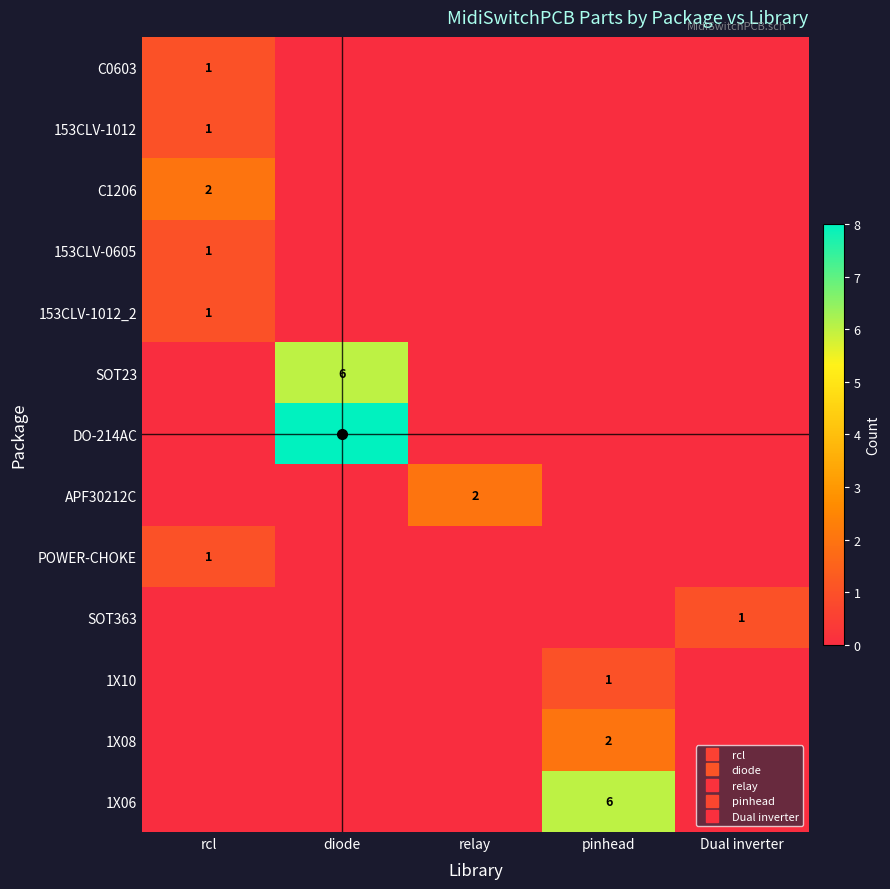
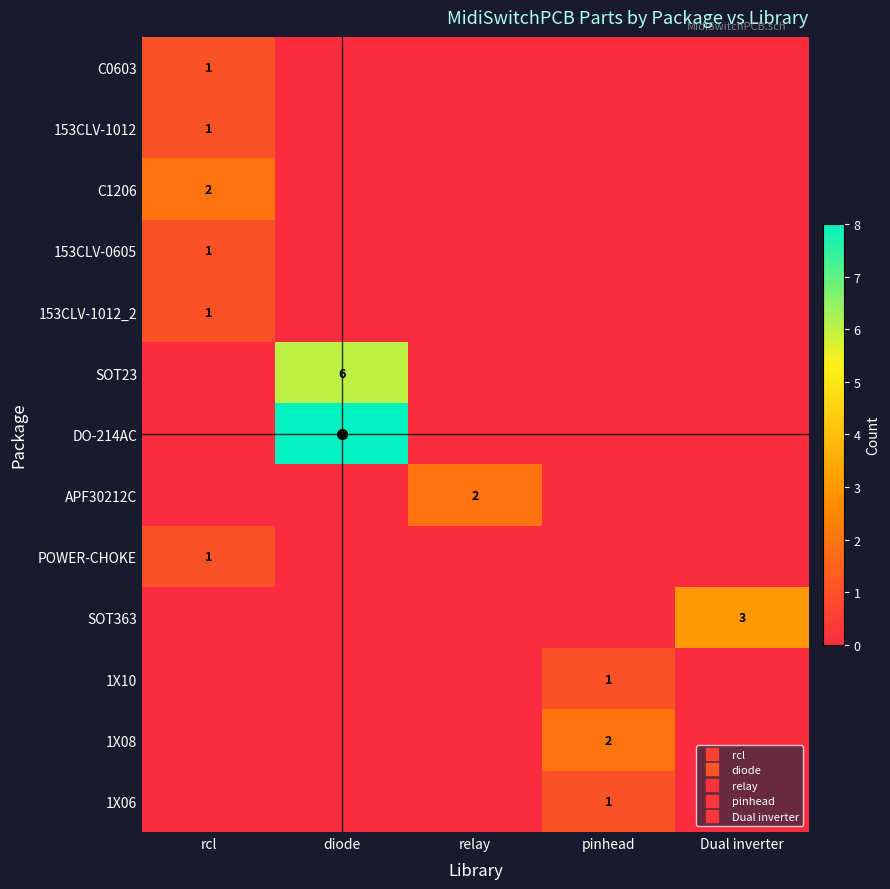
SOT363, Dual inverter: 1 -> 3
1X06, pinhead: 6 -> 1
